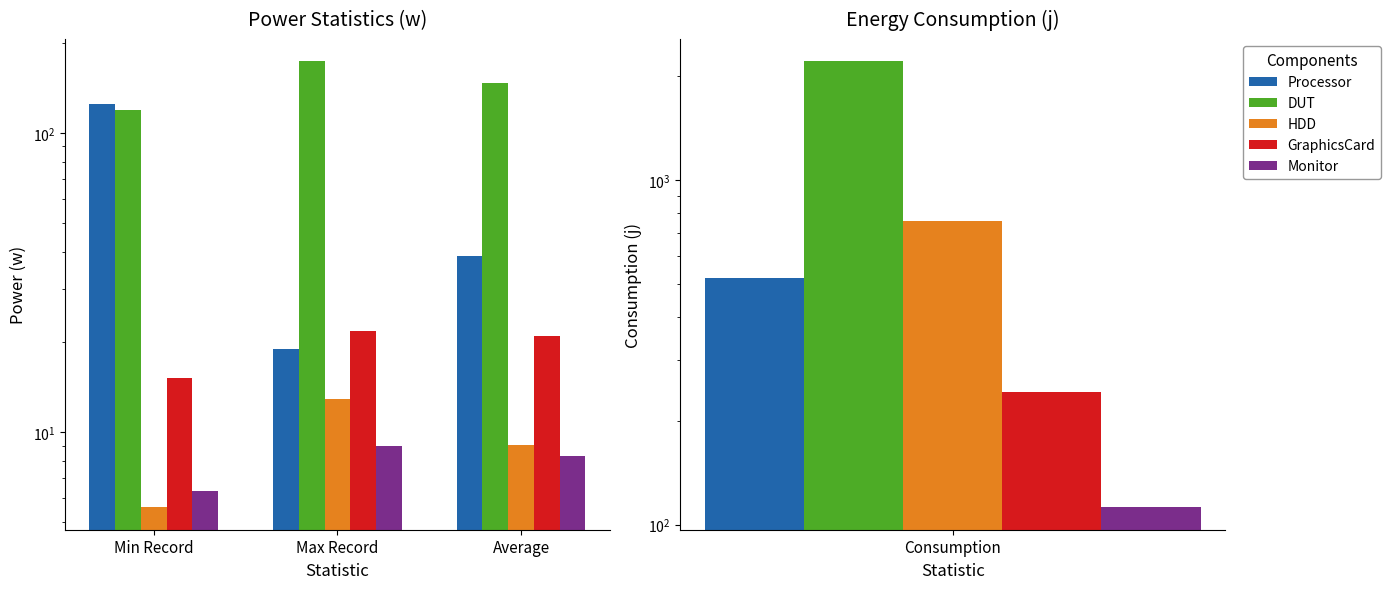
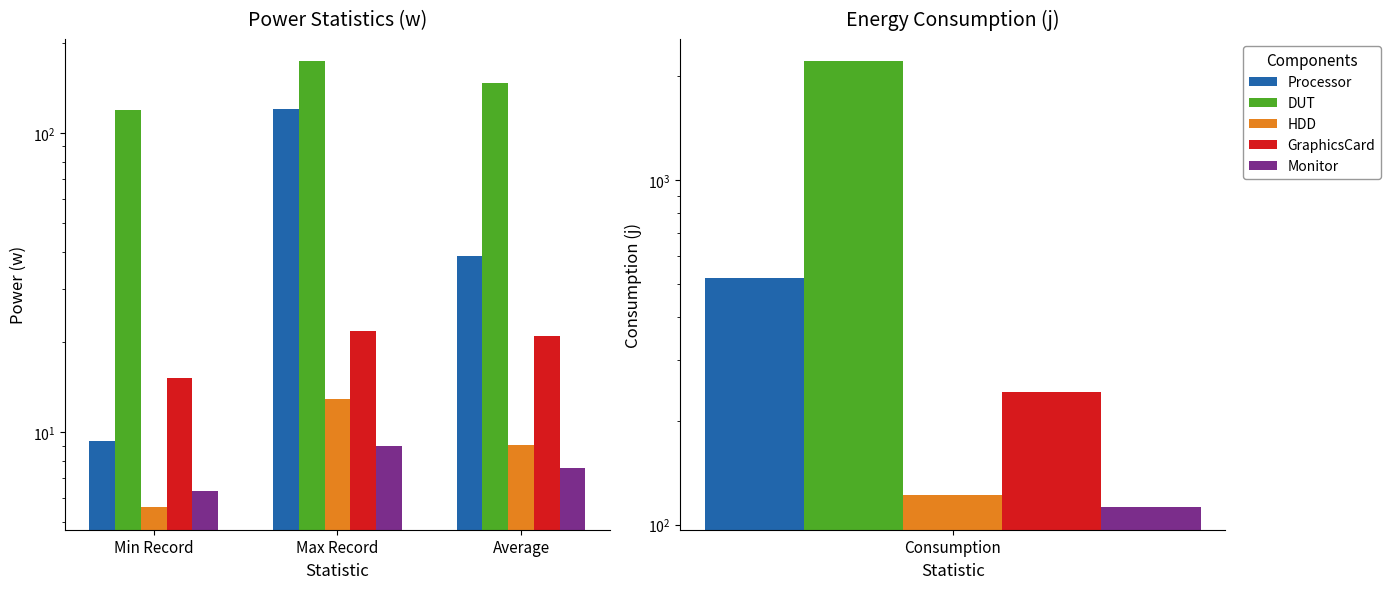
Power Statistics (w), Processor, Min Record: 125 -> 9.3
Power Statistics (w), Processor, Max Record: 19 -> 120
Power Statistics (w), Monitor, Average: 8.3 -> 7.6
Energy Consumption (j), Consumption: 760 -> 122
